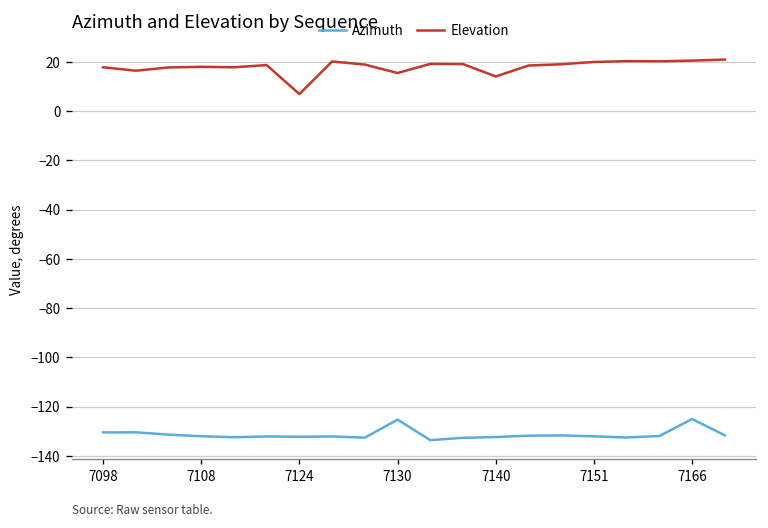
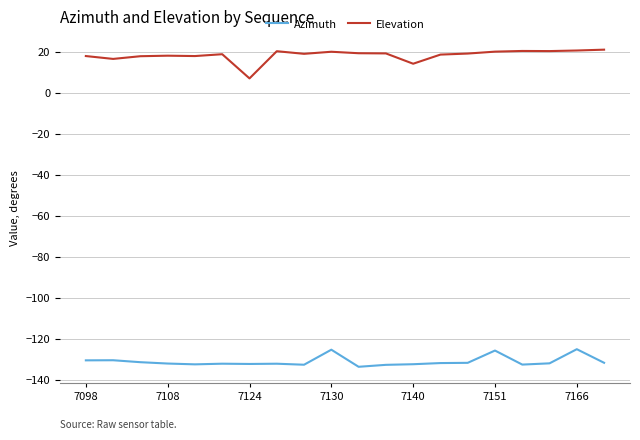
Elevation, 7130: 15 -> 20
Azimuth, 7151: -132 -> -126
